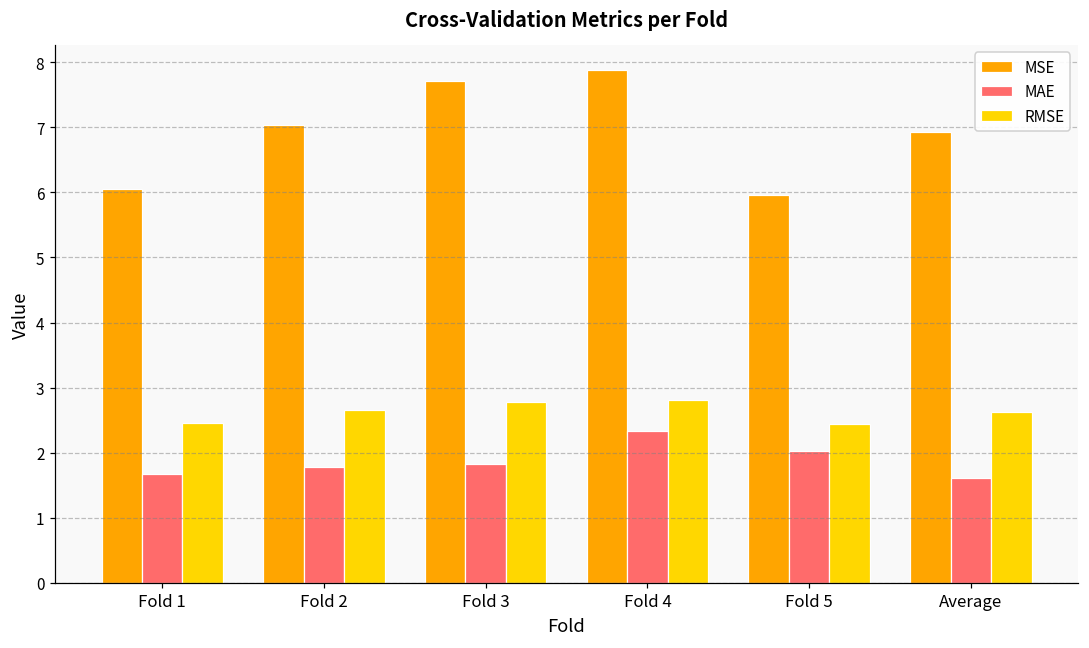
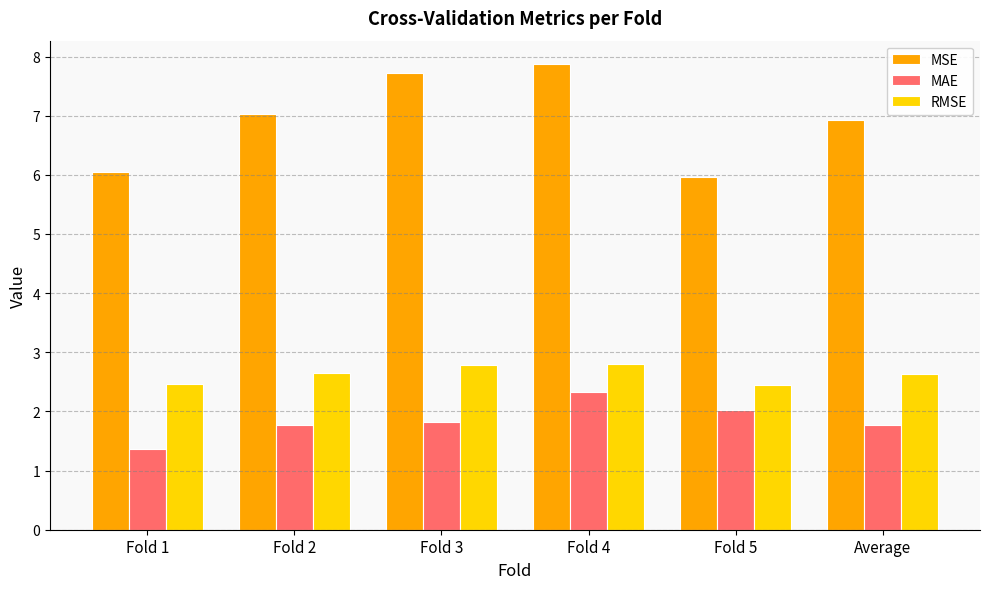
MAE, Fold 1: 1.7 -> 1.4
MAE, Average: 1.6 -> 1.8
